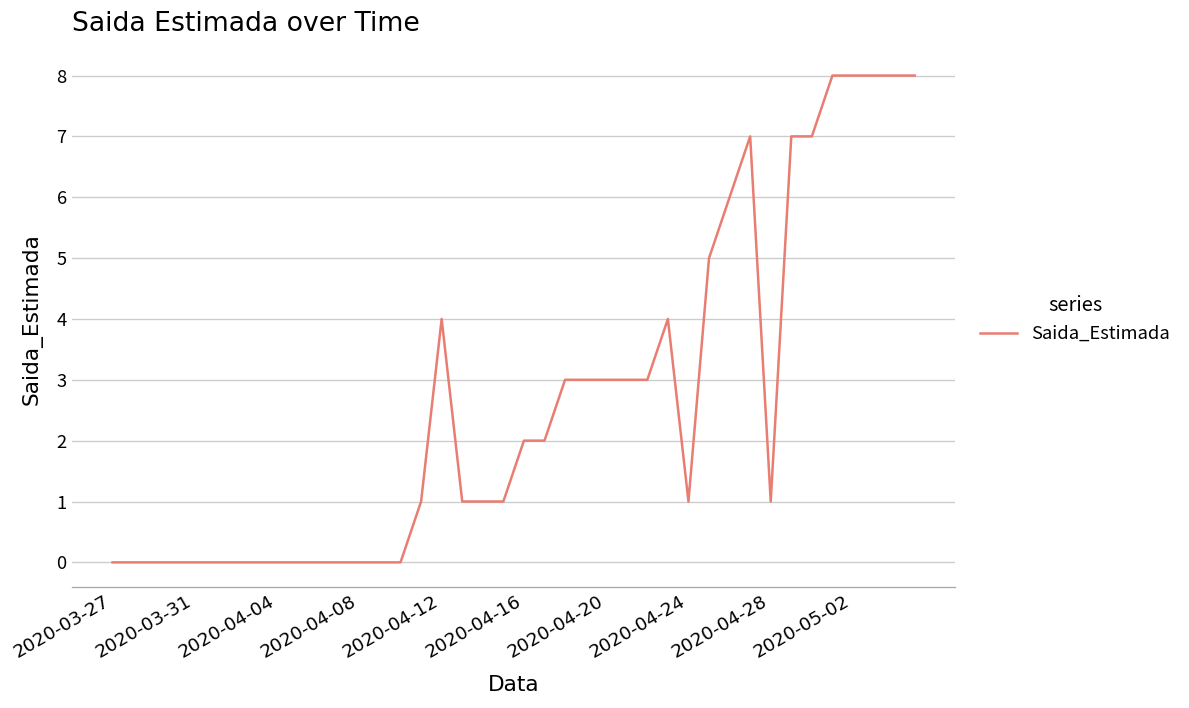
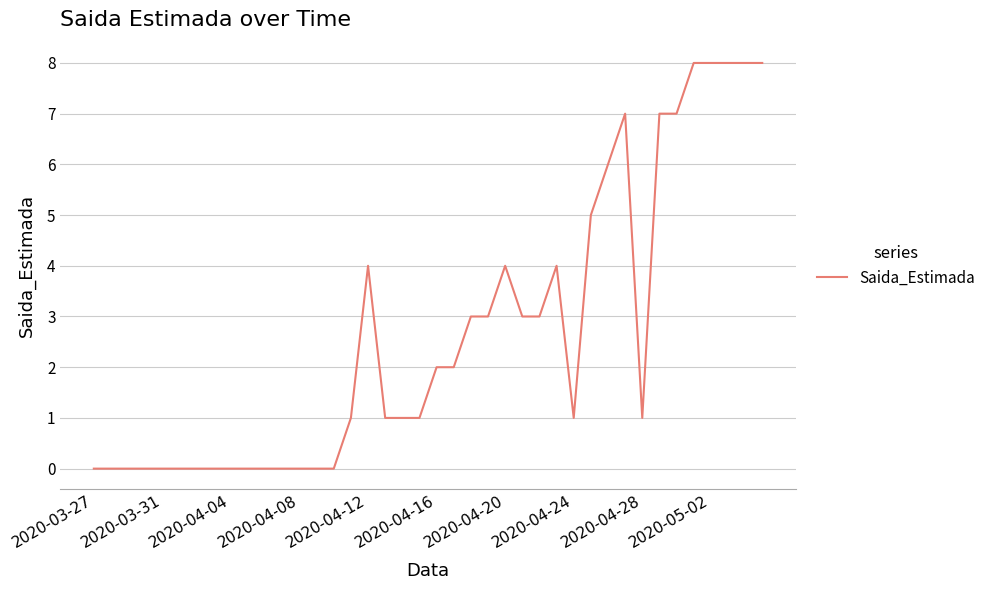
2020-04-20: 3 -> 4
